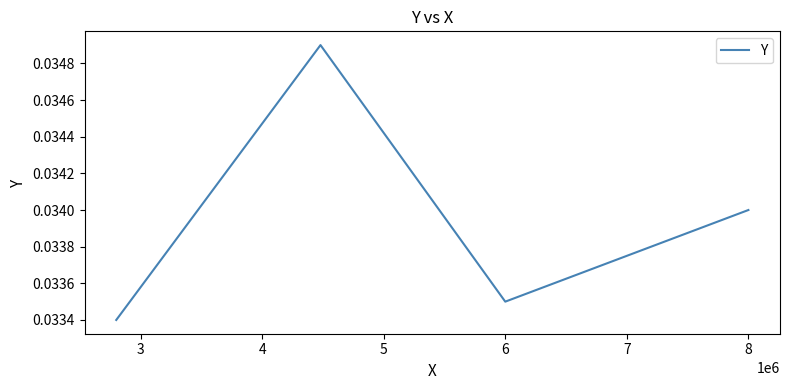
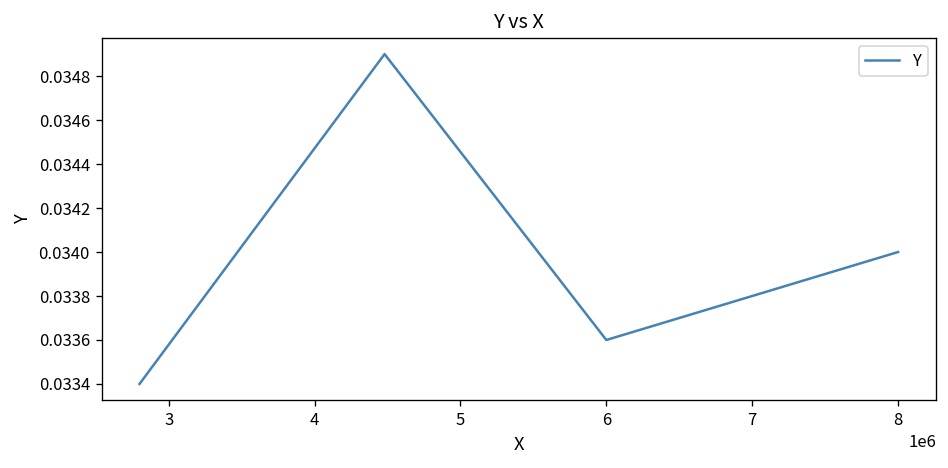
6: 0.0335 -> 0.0336
